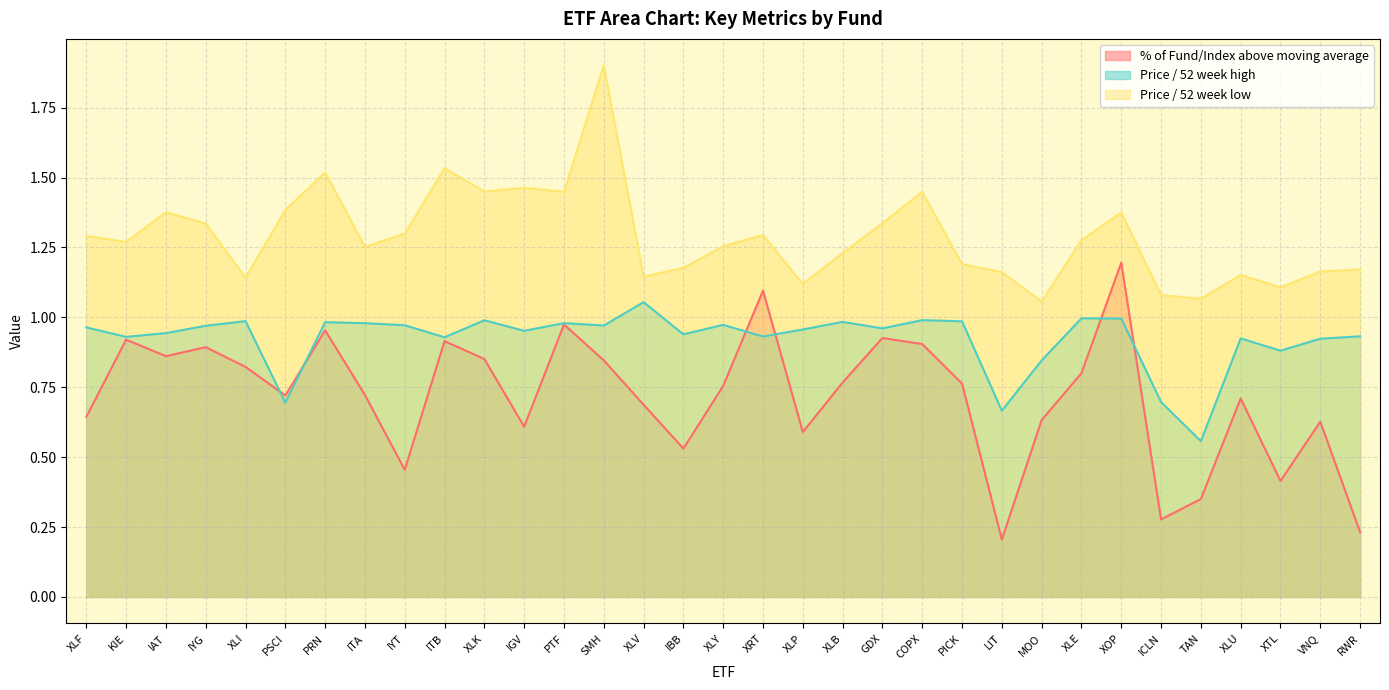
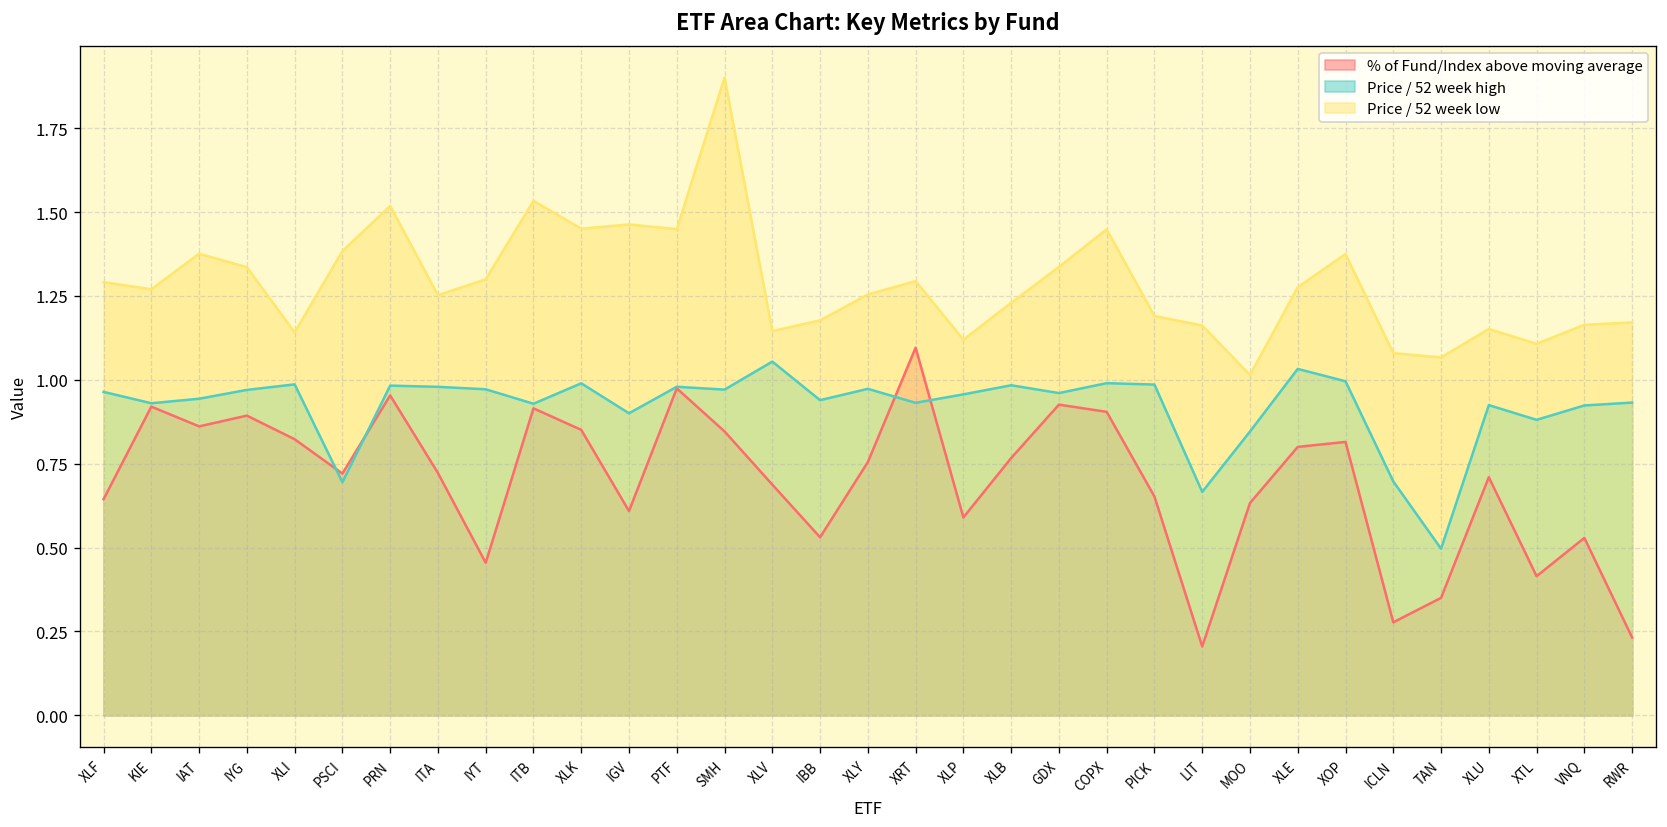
Price / 52 week high, IGV: 0.95 -> 0.90
% of Fund/Index above moving average, PICK: 0.76 -> 0.65
Price / 52 week low, MOO: 1.06 -> 1.01
Price / 52 week high, XLE: 1.00 -> 1.03
% of Fund/Index above moving average, XOP: 1.20 -> 0.81
Price / 52 week high, TAN: 0.56 -> 0.50
% of Fund/Index above moving average, VNQ: 0.63 -> 0.53
